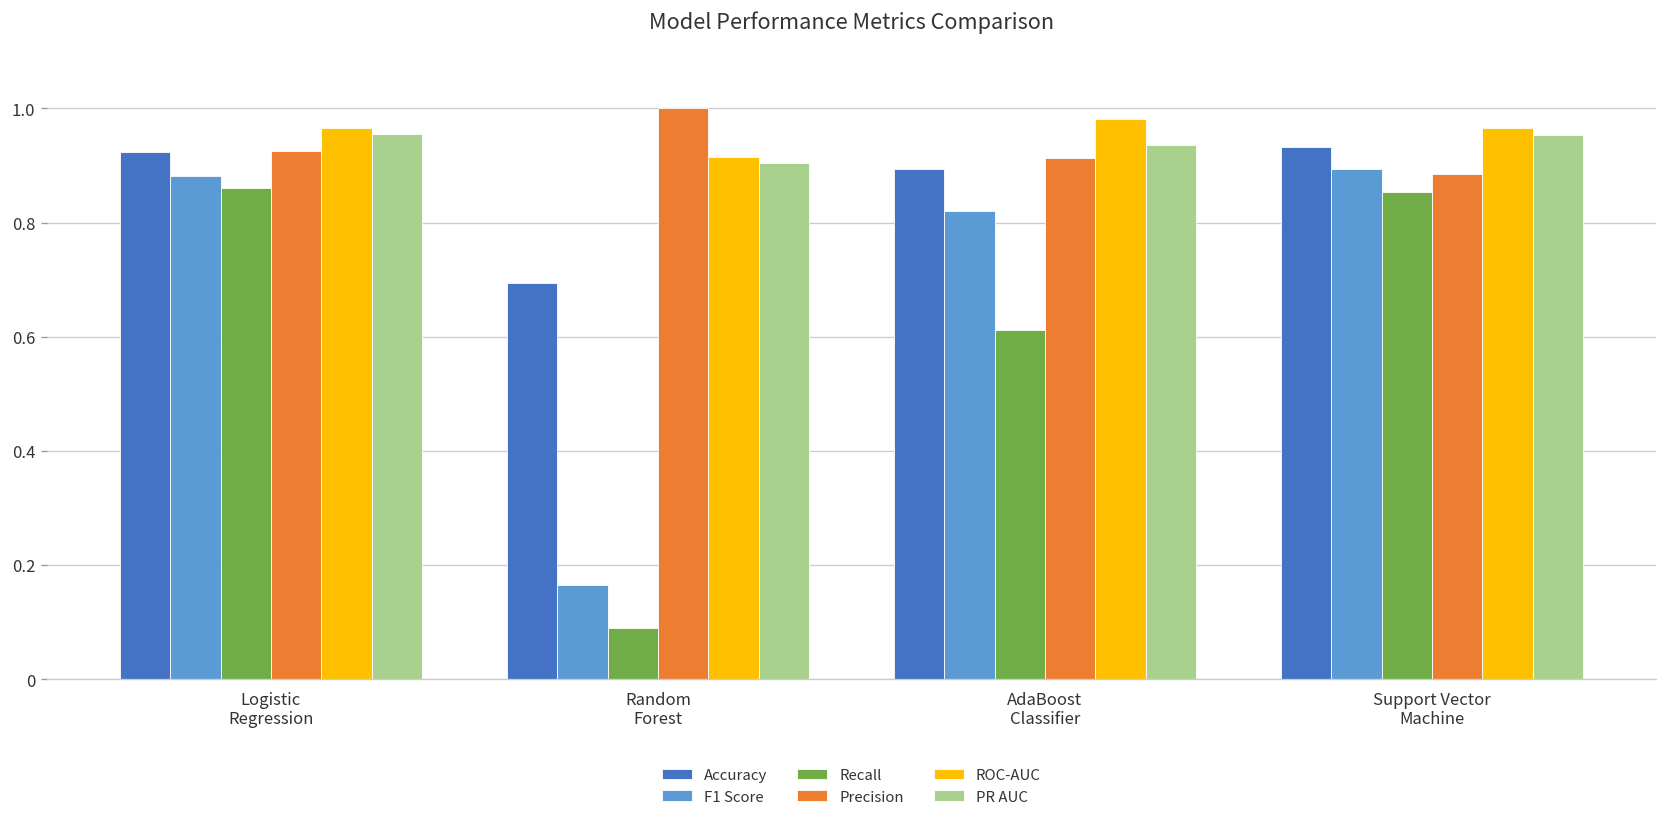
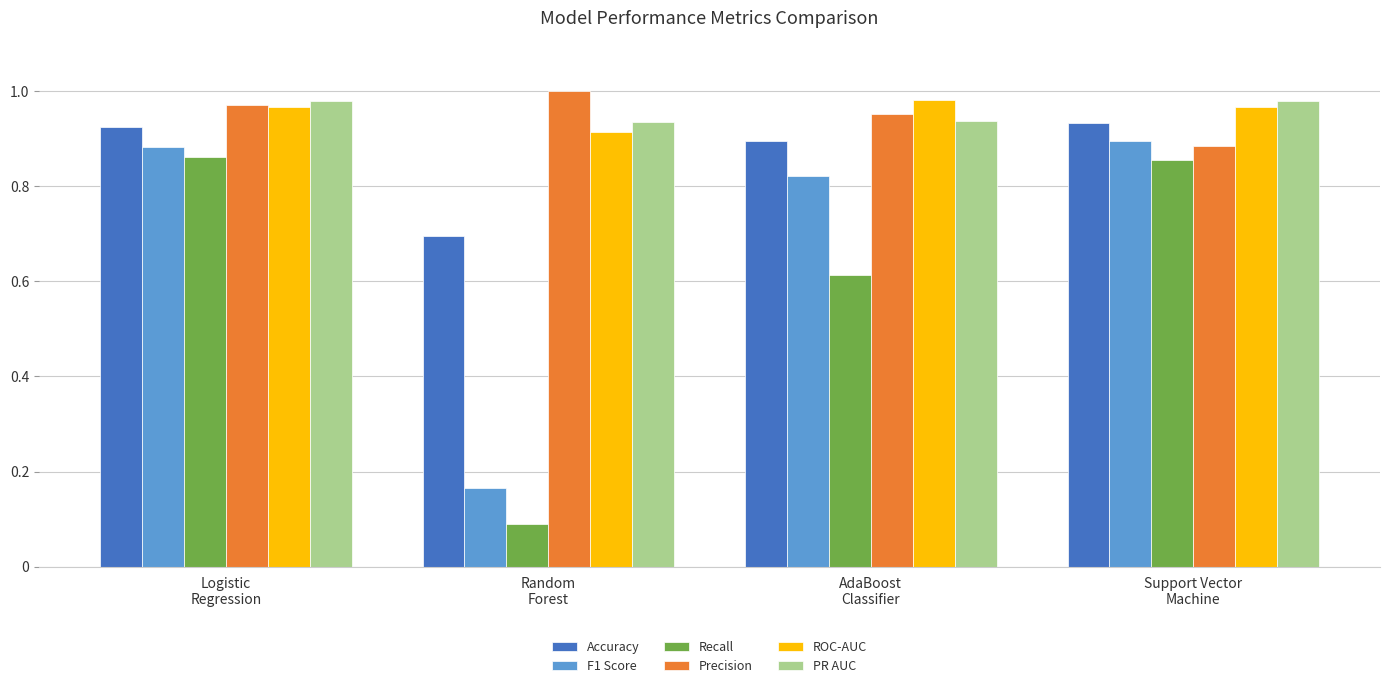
Precision, Logistic Regression: 0.92 -> 0.97
PR AUC, Logistic Regression: 0.96 -> 0.98
PR AUC, Random Forest: 0.90 -> 0.93
Precision, AdaBoost Classifier: 0.91 -> 0.95
PR AUC, Support Vector Machine: 0.95 -> 0.98
